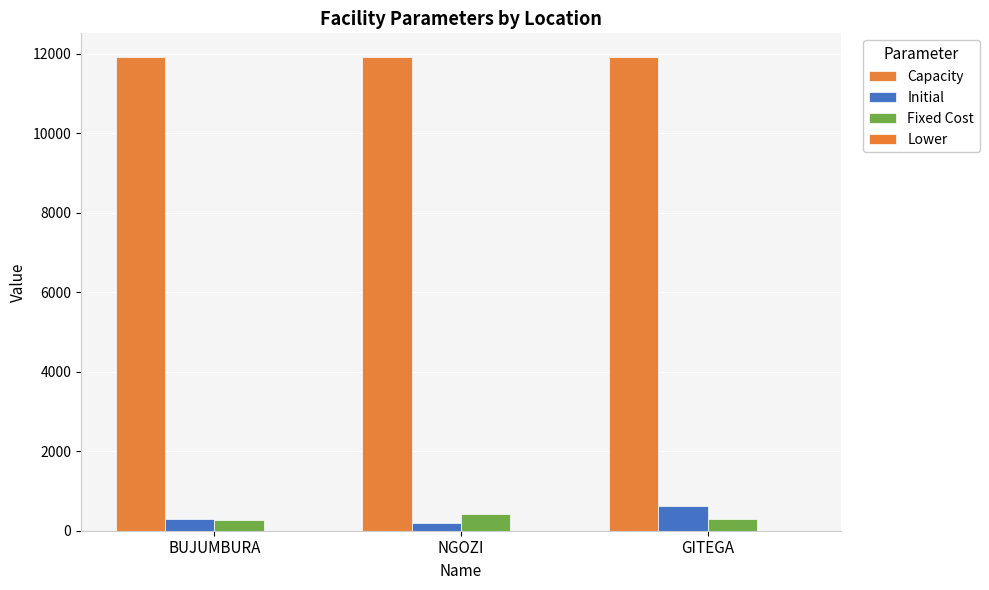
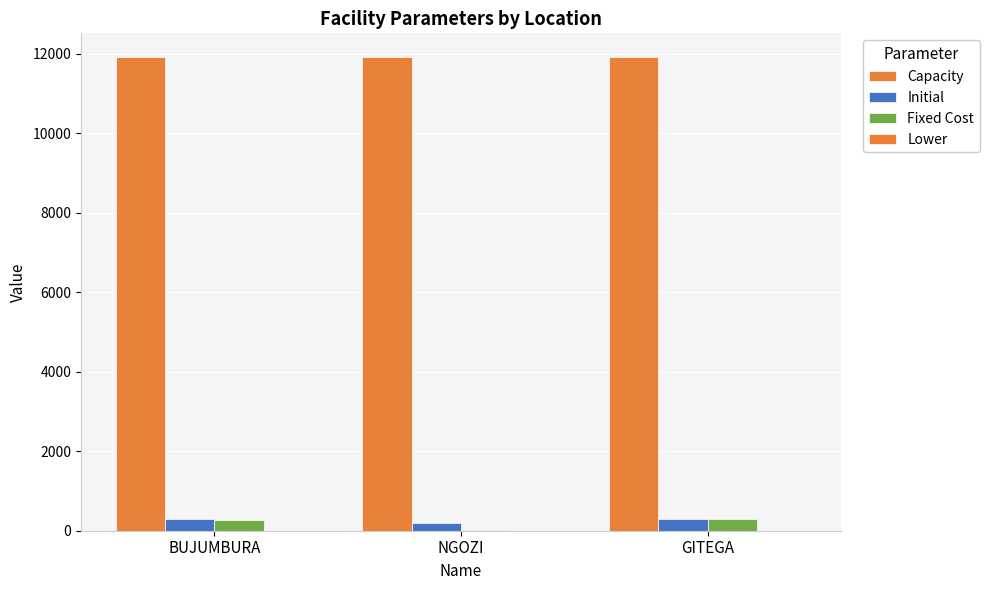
Fixed Cost, NGOZI: 400 -> 0
Initial, GITEGA: 600 -> 300
